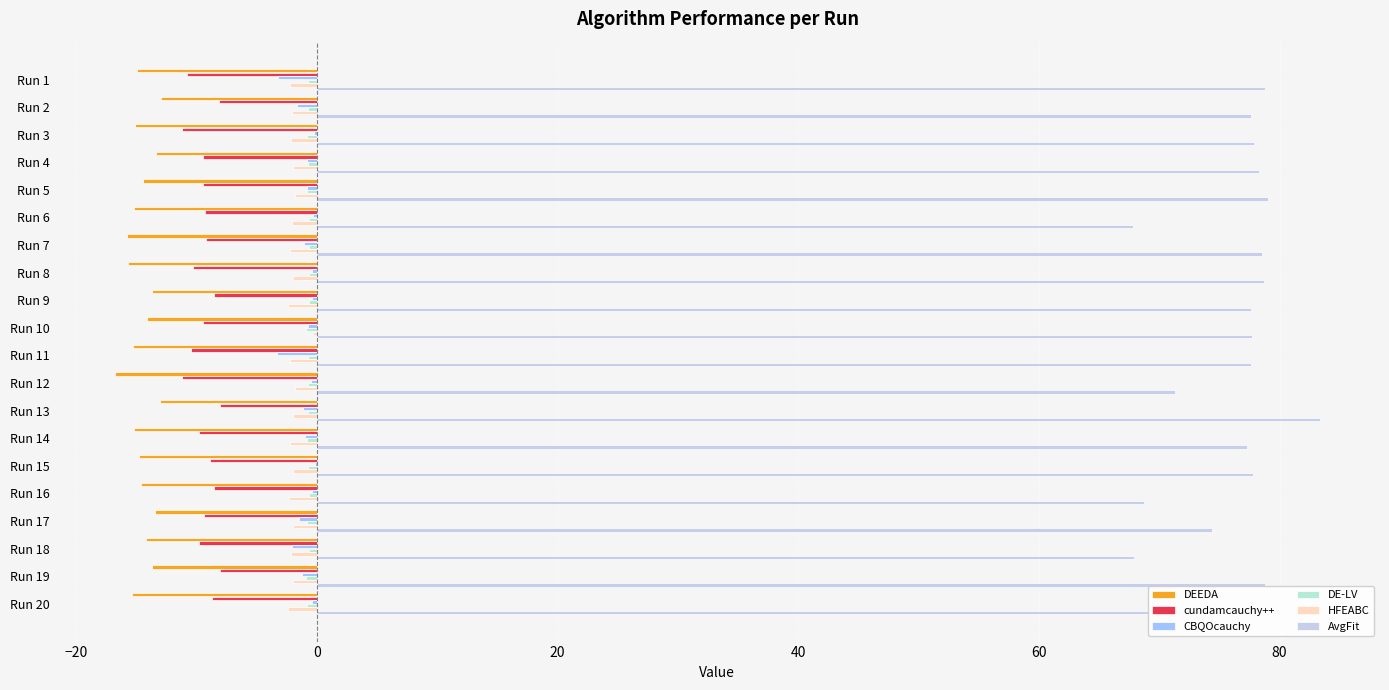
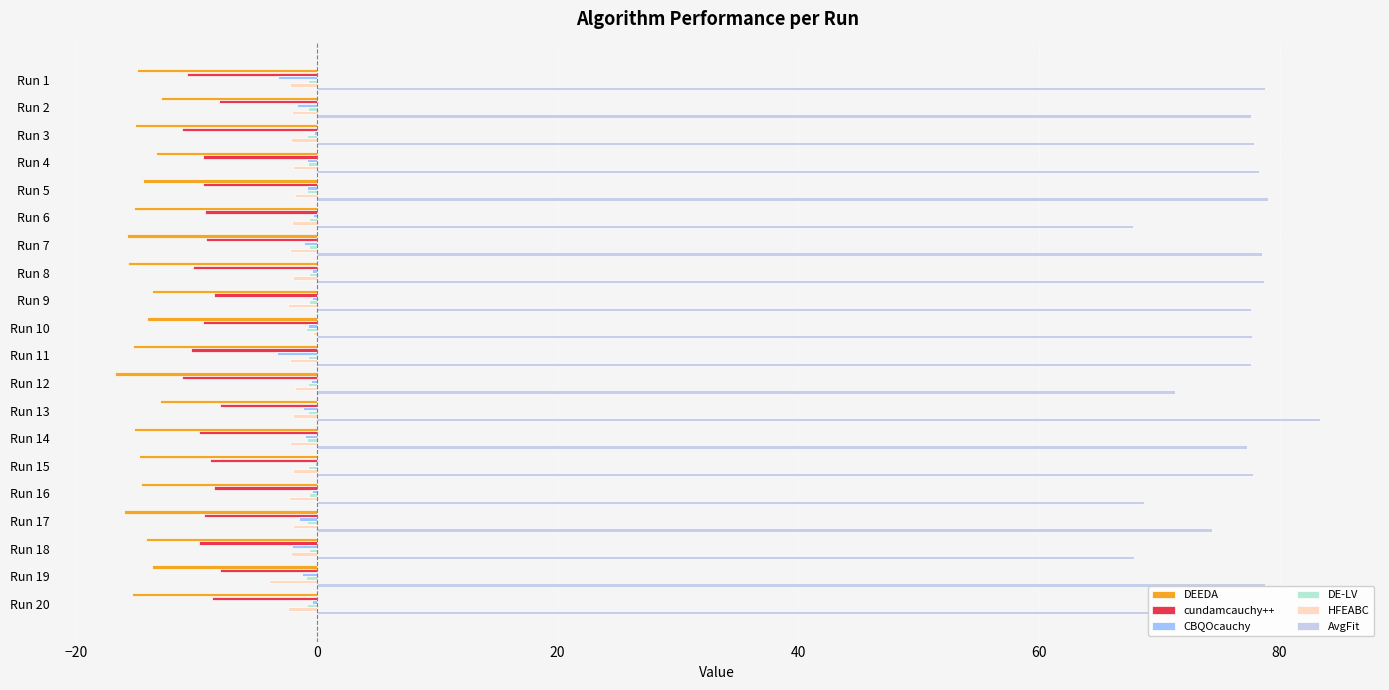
DEEDA, Run 17: -13.4 -> -16.1
HFEABC, Run 19: -2.0 -> -4.0
